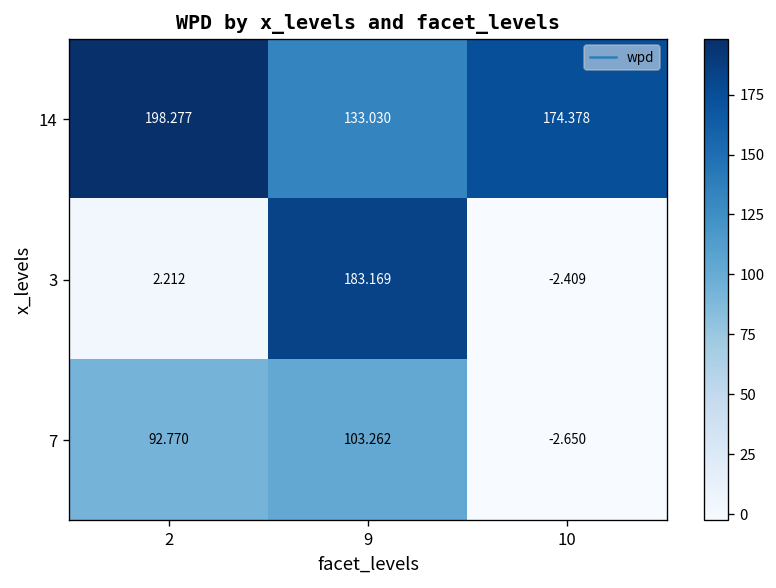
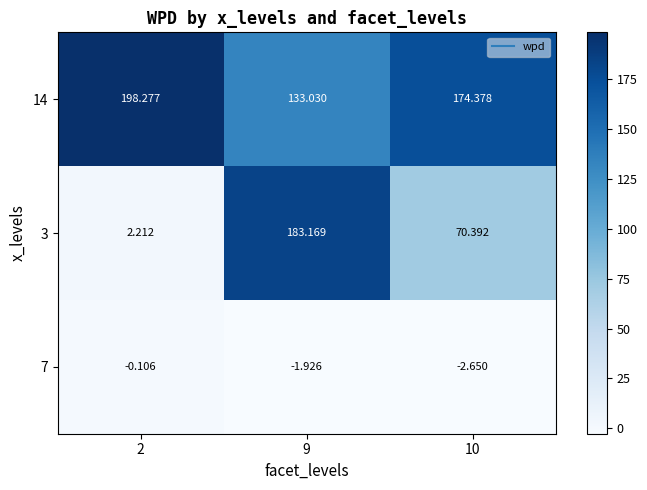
3, 10: -2.409 -> 70.392
7, 2: 92.770 -> -0.106
7, 9: 103.262 -> -1.926
